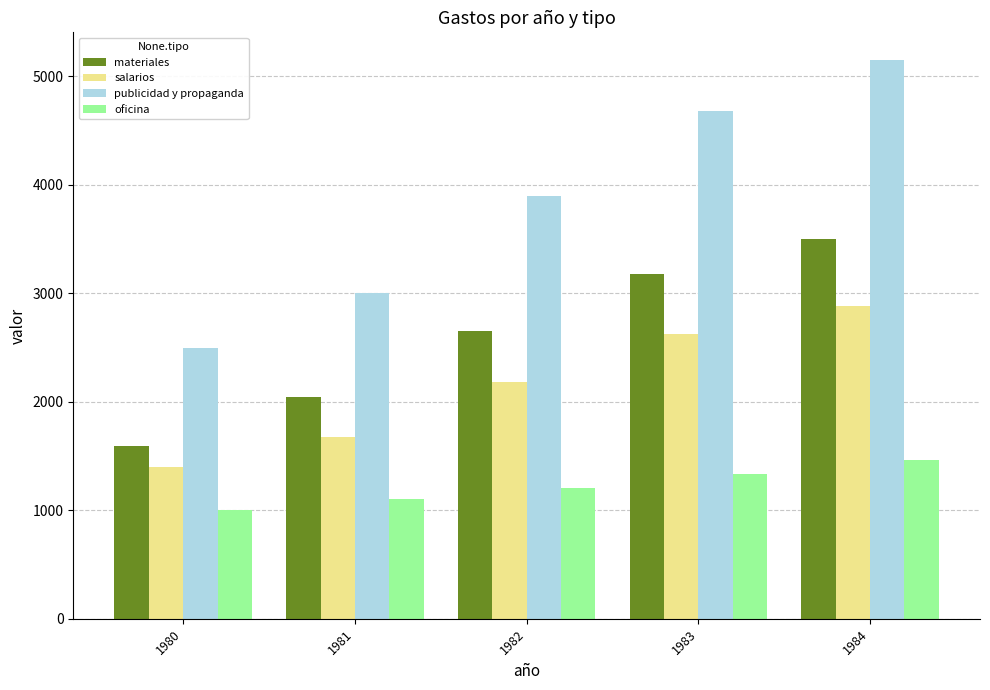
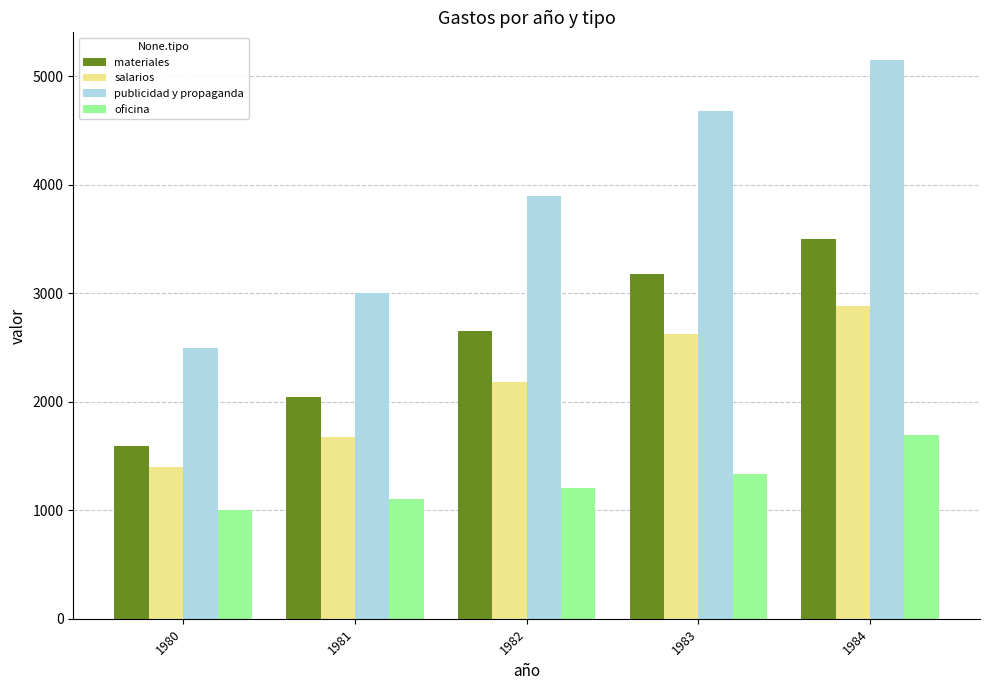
oficina, 1984: 1460 -> 1690
